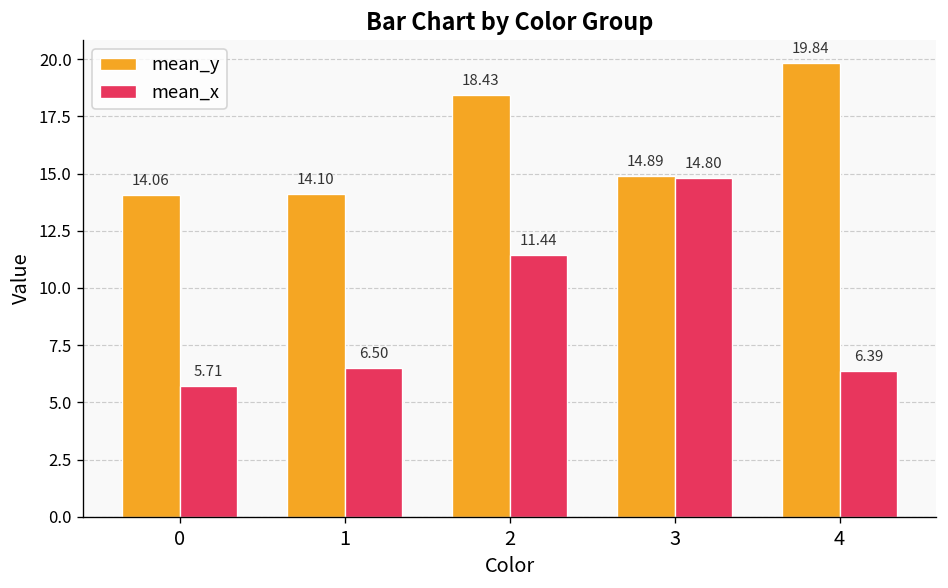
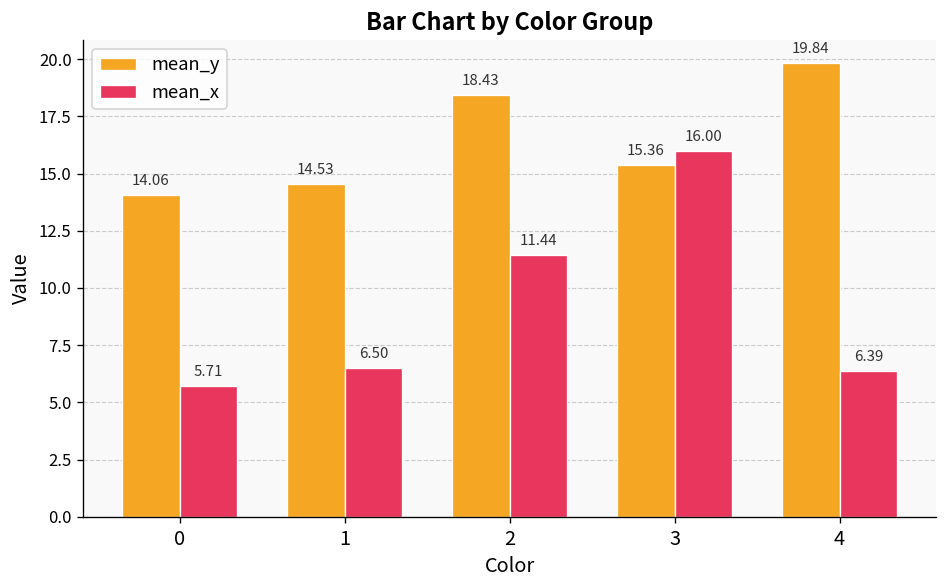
mean_y, 1: 14.10 -> 14.53
mean_y, 3: 14.89 -> 15.36
mean_x, 3: 14.80 -> 16.00
